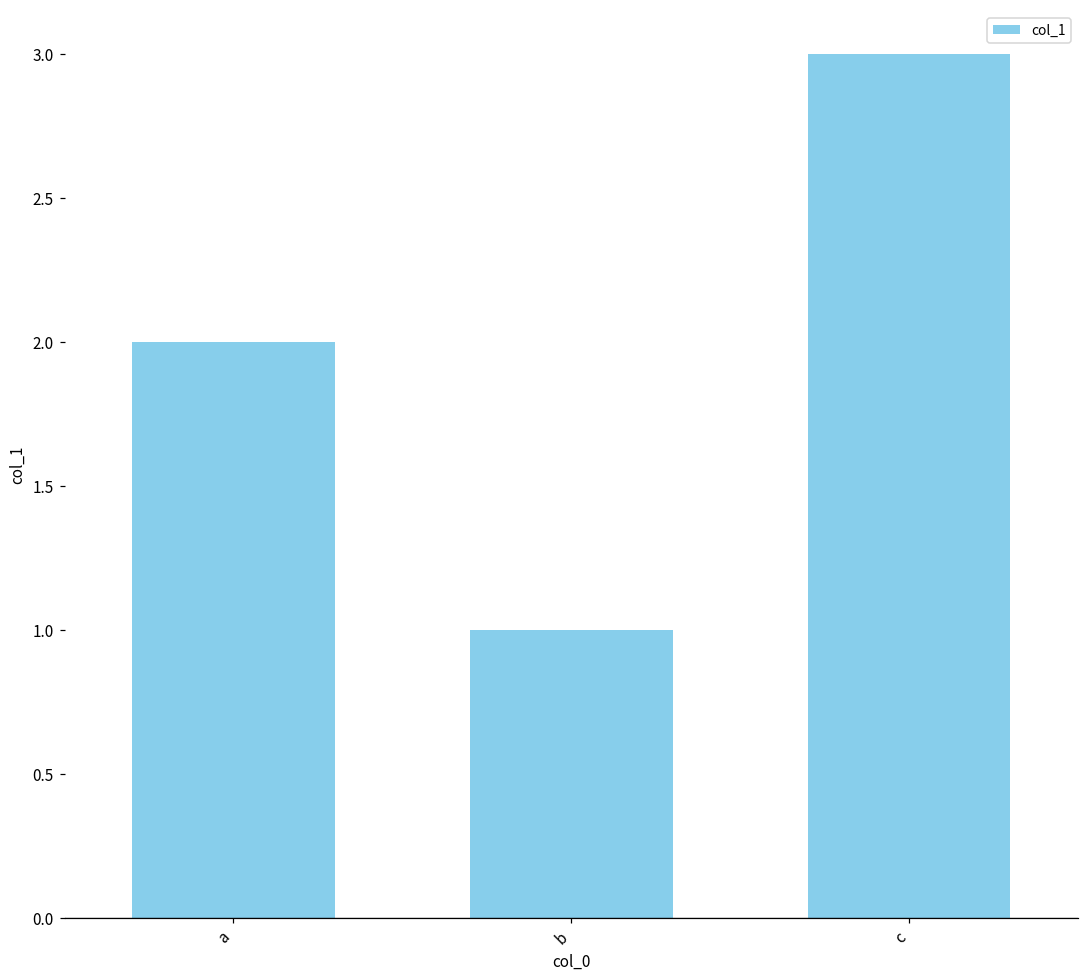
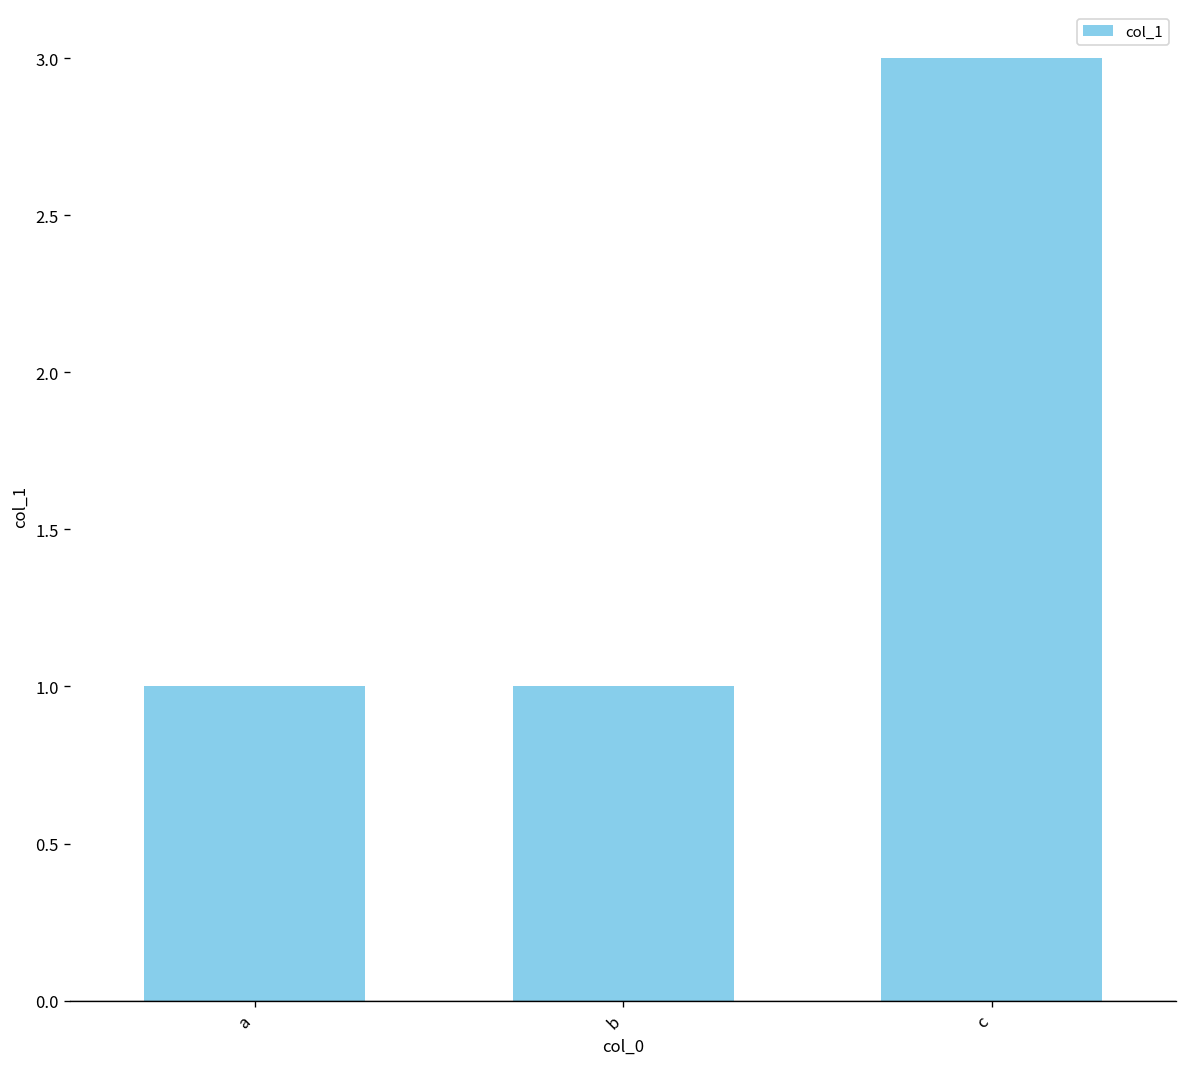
a: 2 -> 1
